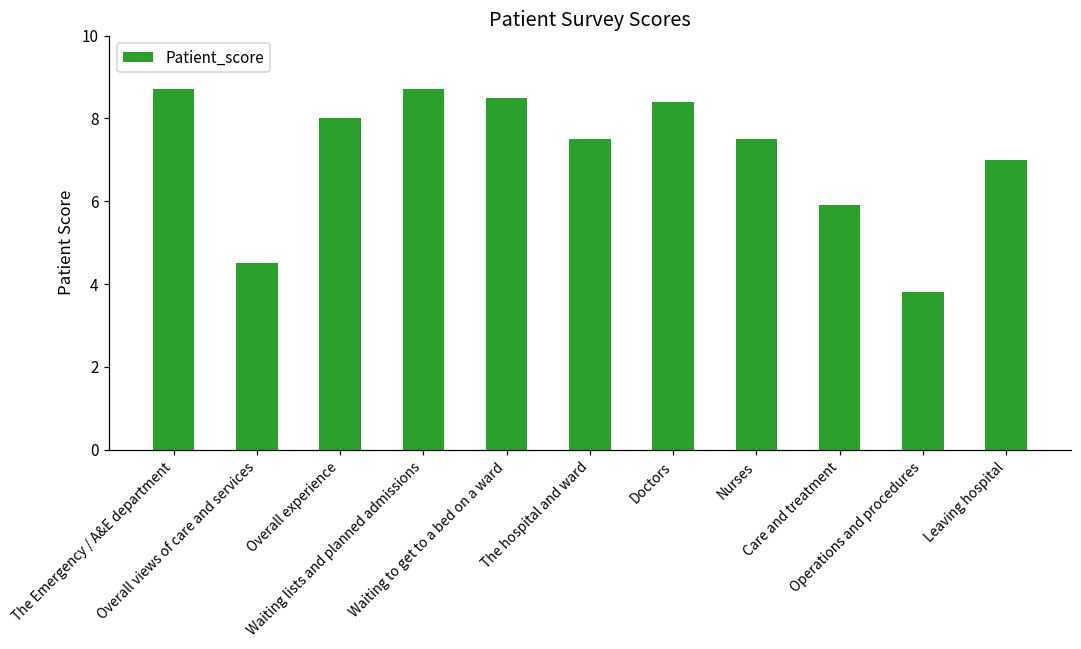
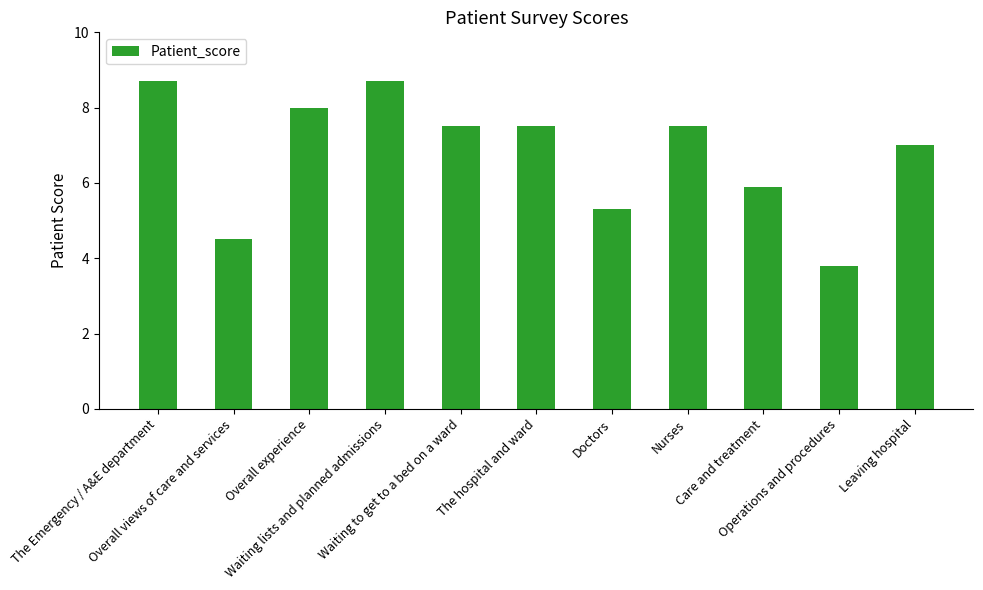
Waiting to get to a bed on a ward: 8.5 -> 7.5
Doctors: 8.4 -> 5.3
